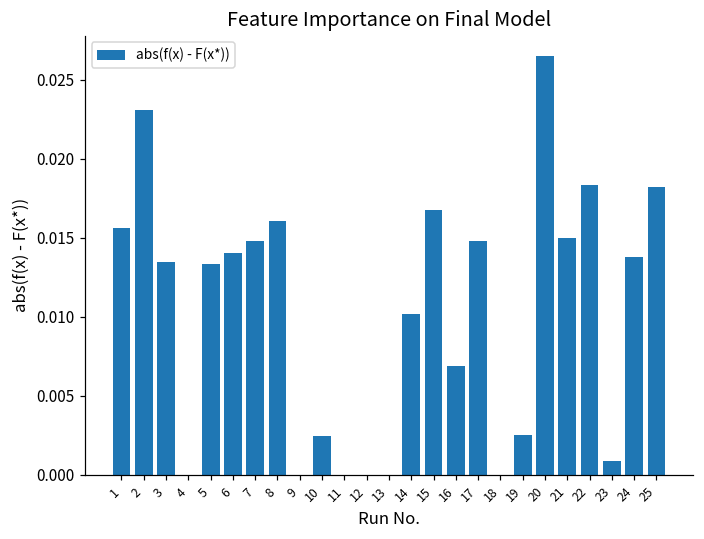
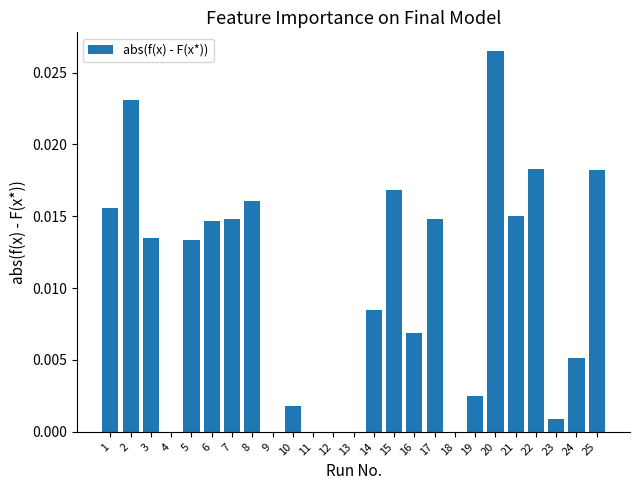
6: 0.0141 -> 0.0147
10: 0.0025 -> 0.0018
14: 0.0102 -> 0.0085
24: 0.0138 -> 0.0051
